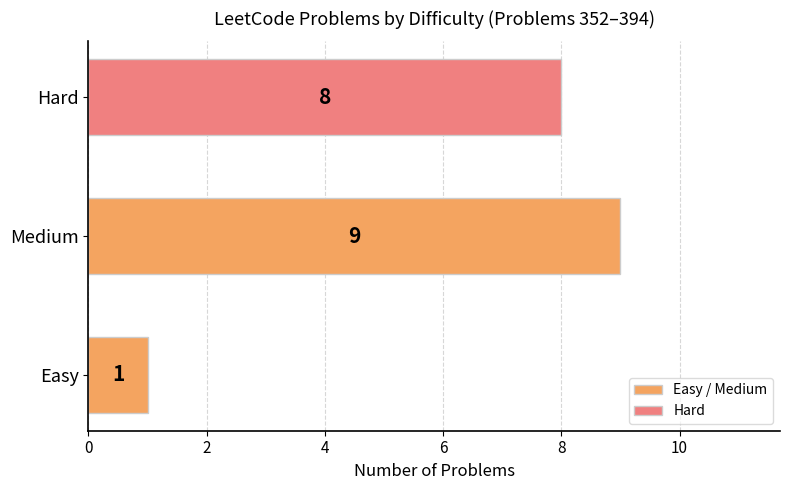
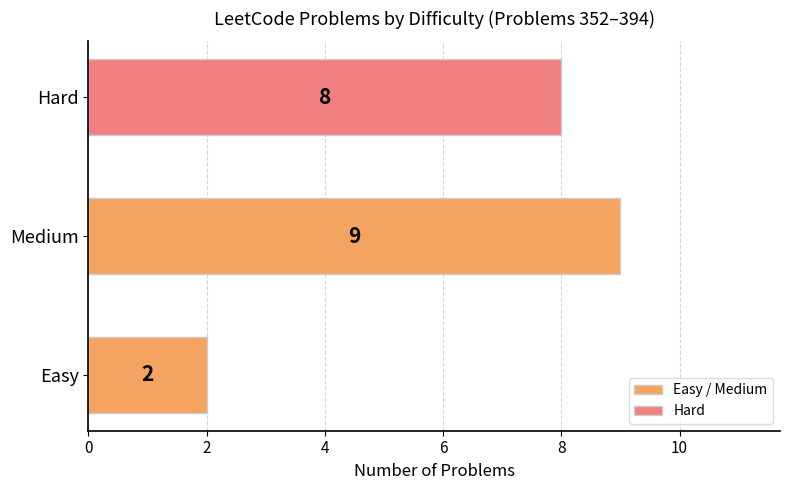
Easy: 1 -> 2
